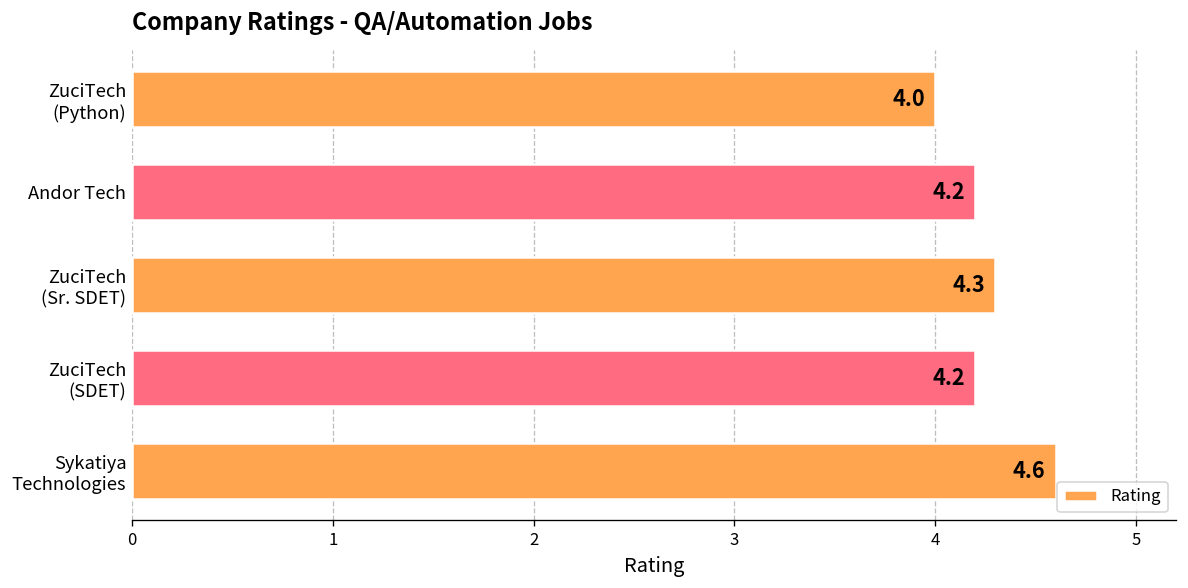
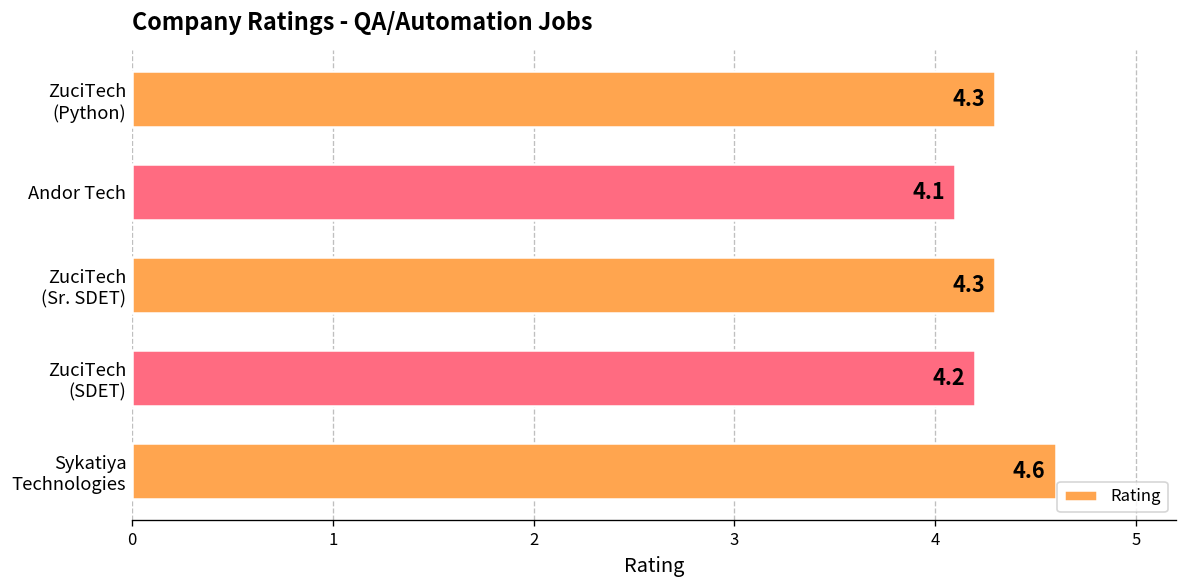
ZuciTech (Python): 4.0 -> 4.3
Andor Tech: 4.2 -> 4.1
